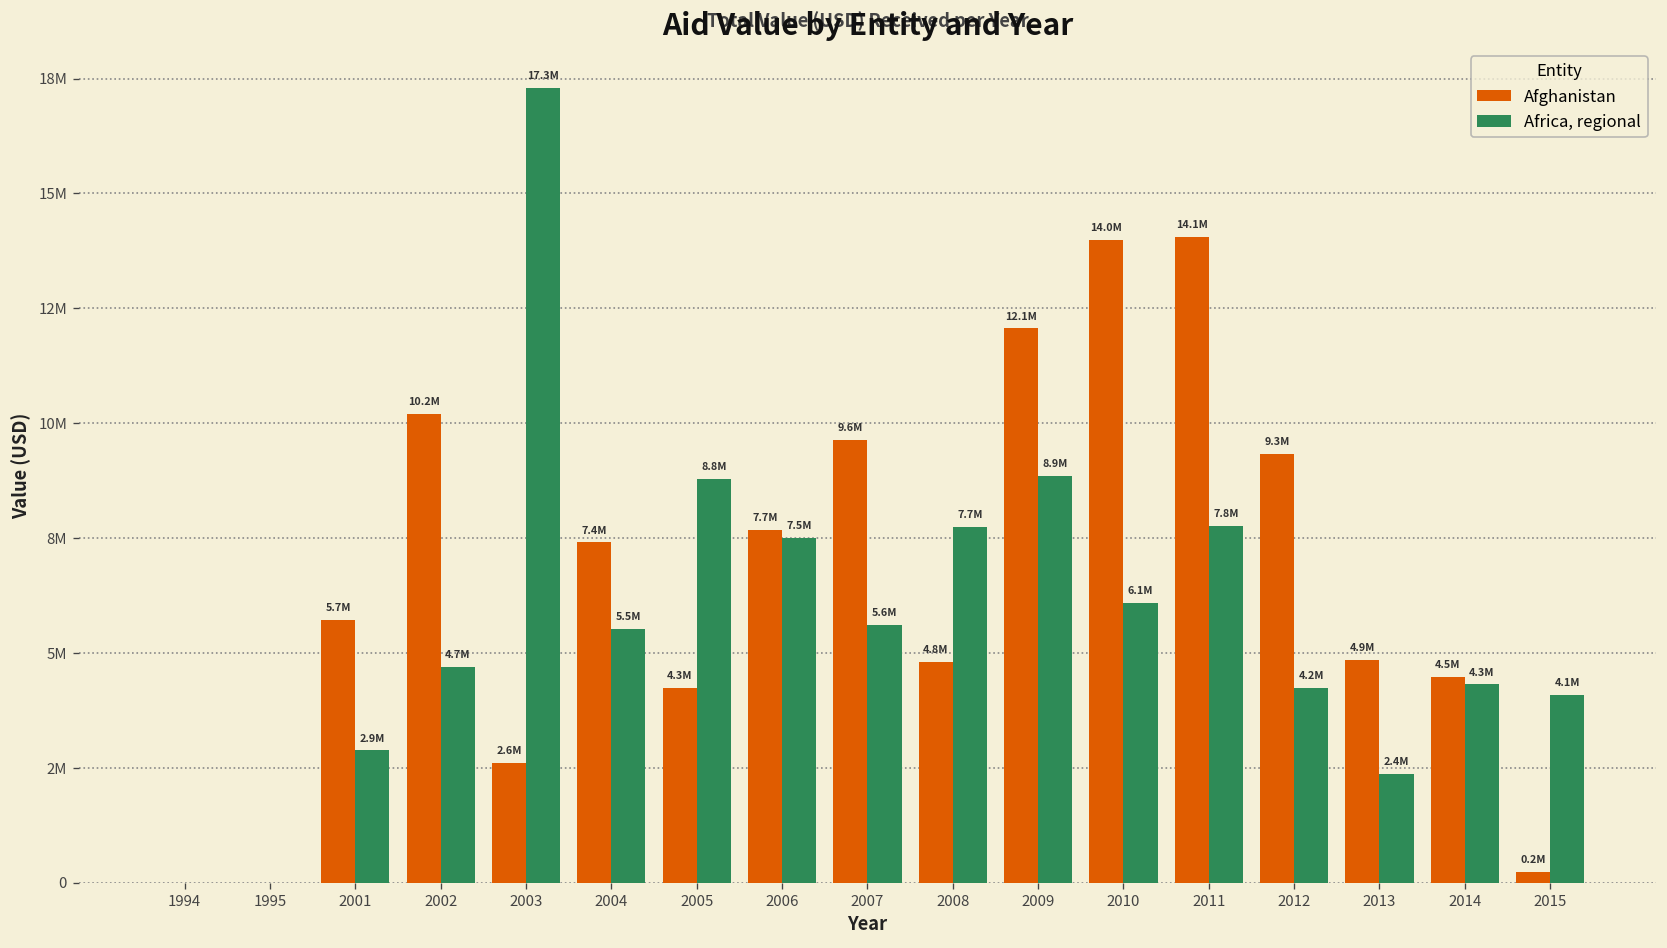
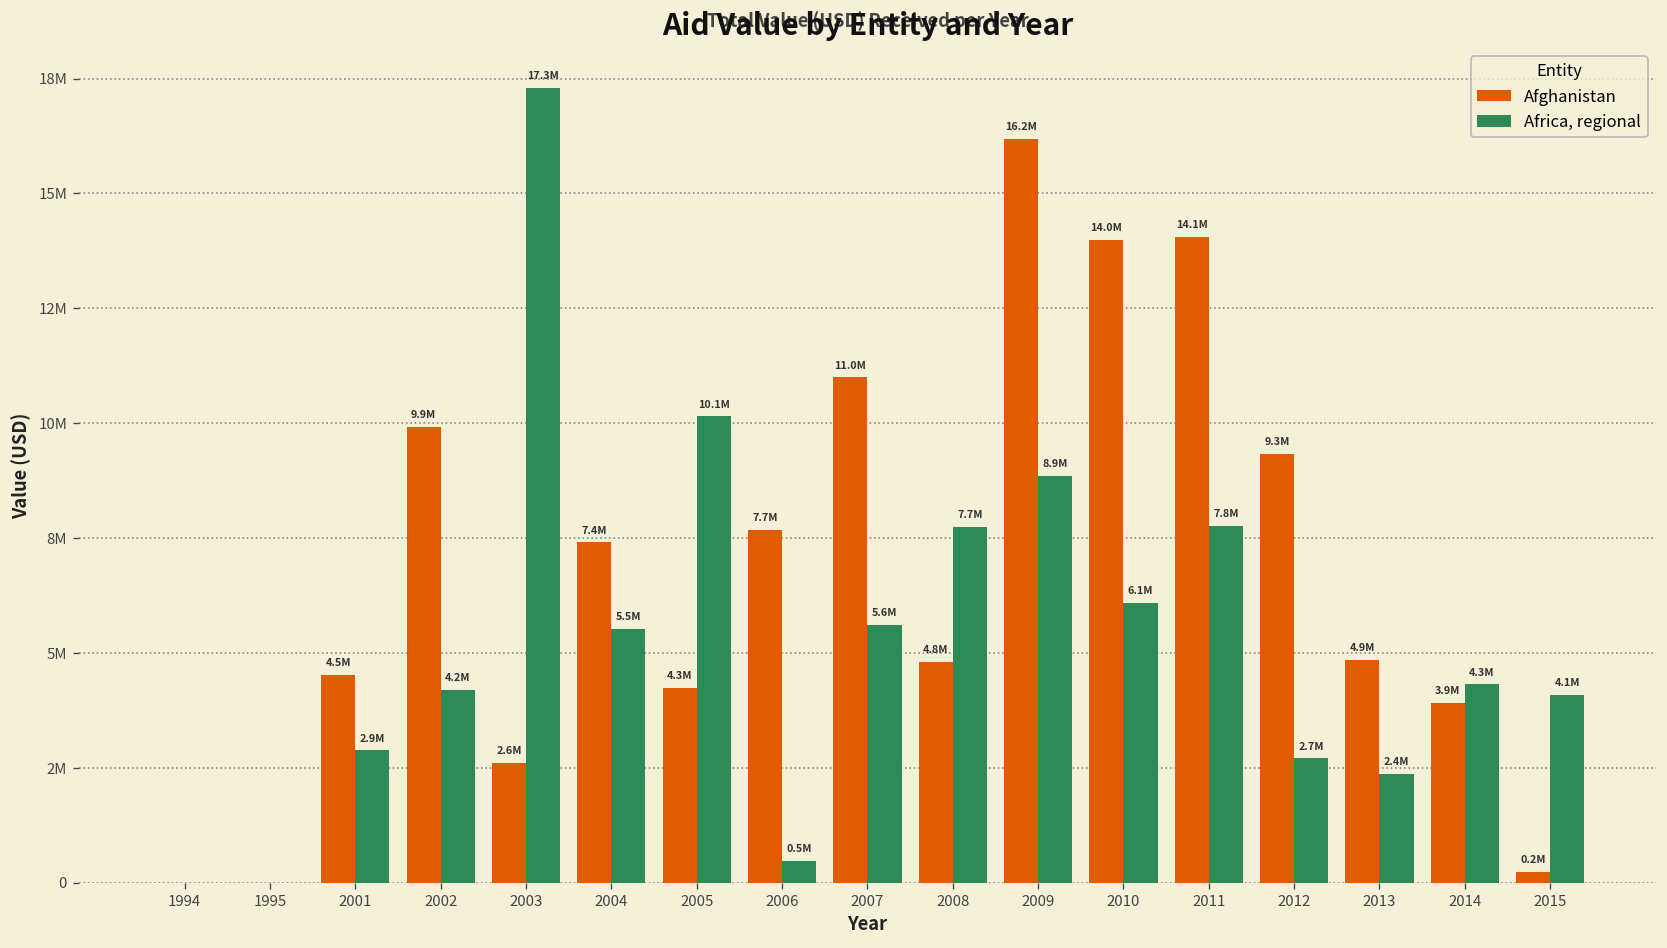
Afghanistan, 2001: 5.7M -> 4.5M
Afghanistan, 2002: 10.2M -> 9.9M
Africa, regional, 2002: 4.7M -> 4.2M
Africa, regional, 2005: 8.8M -> 10.1M
Africa, regional, 2006: 7.5M -> 0.5M
Afghanistan, 2007: 9.6M -> 11.0M
Afghanistan, 2009: 12.1M -> 16.2M
Africa, regional, 2012: 4.2M -> 2.7M
Afghanistan, 2014: 4.5M -> 3.9M
